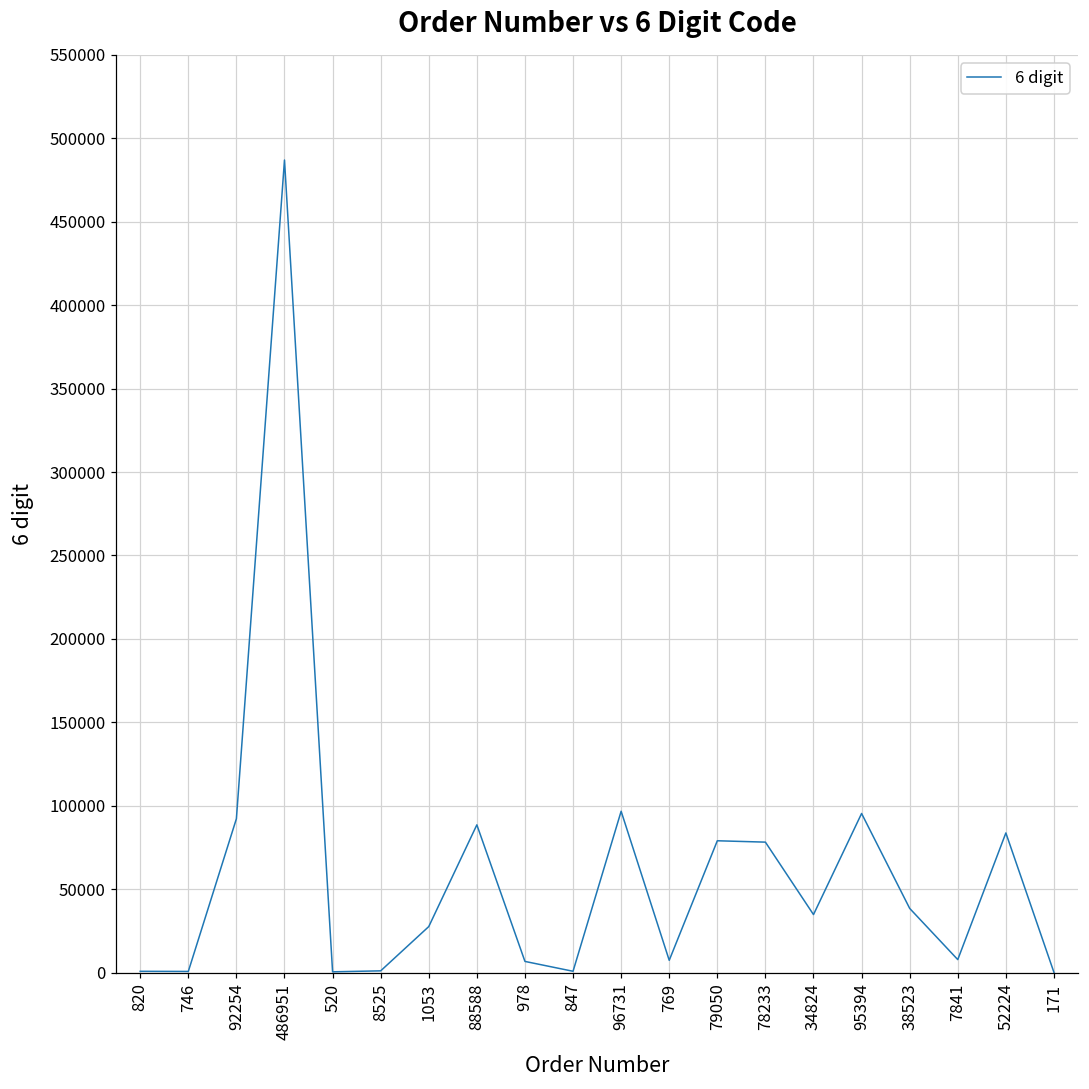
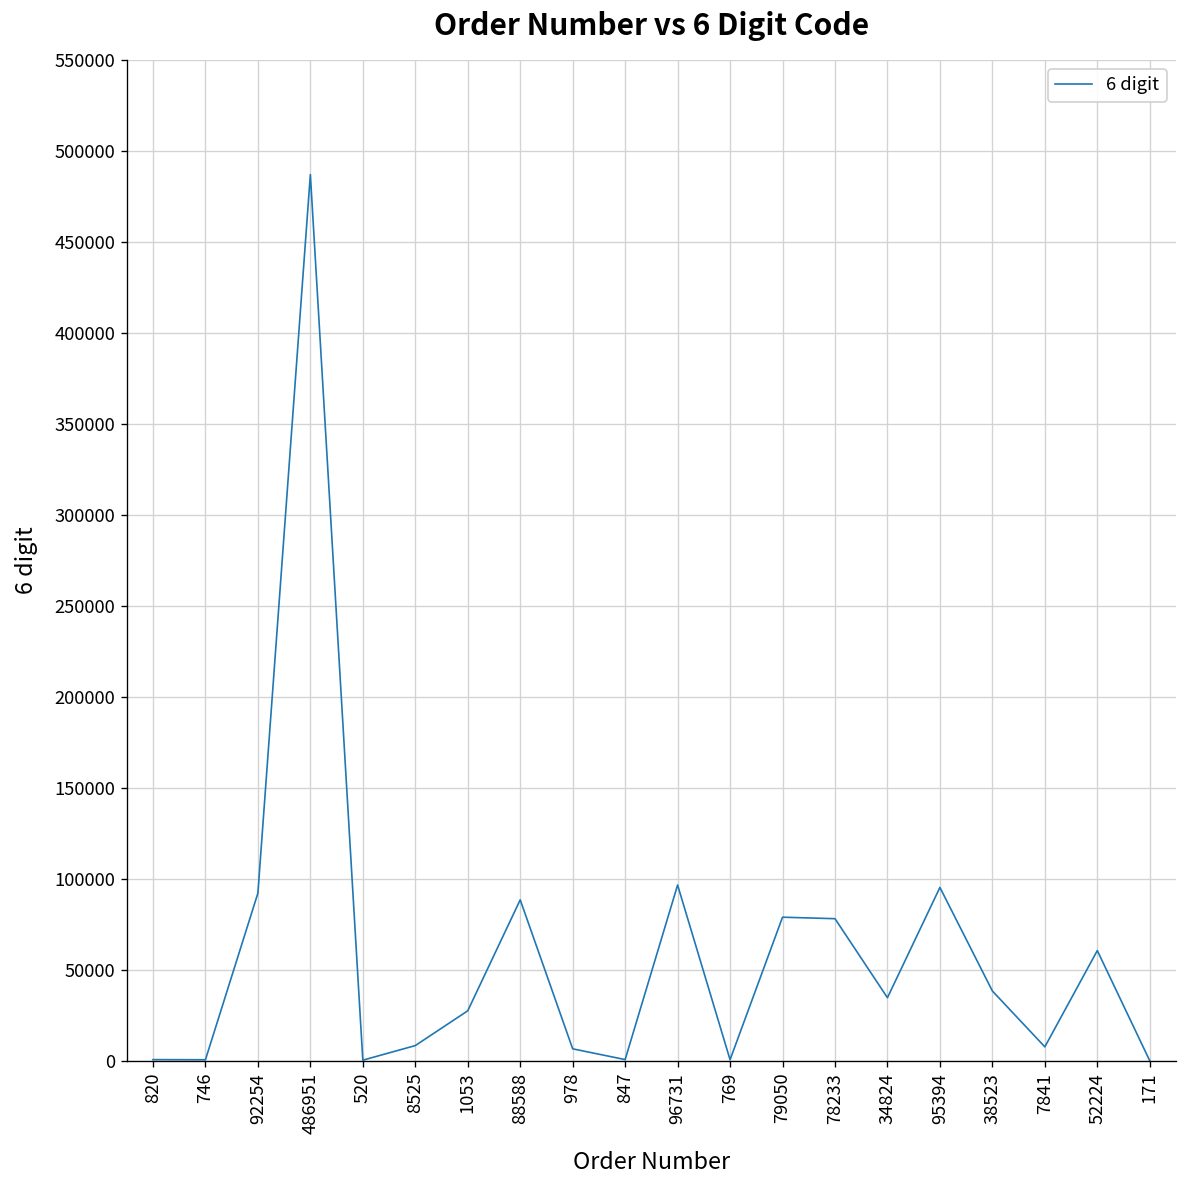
8525: 1000 -> 9000
769: 7000 -> 1000
52224: 84000 -> 61000
